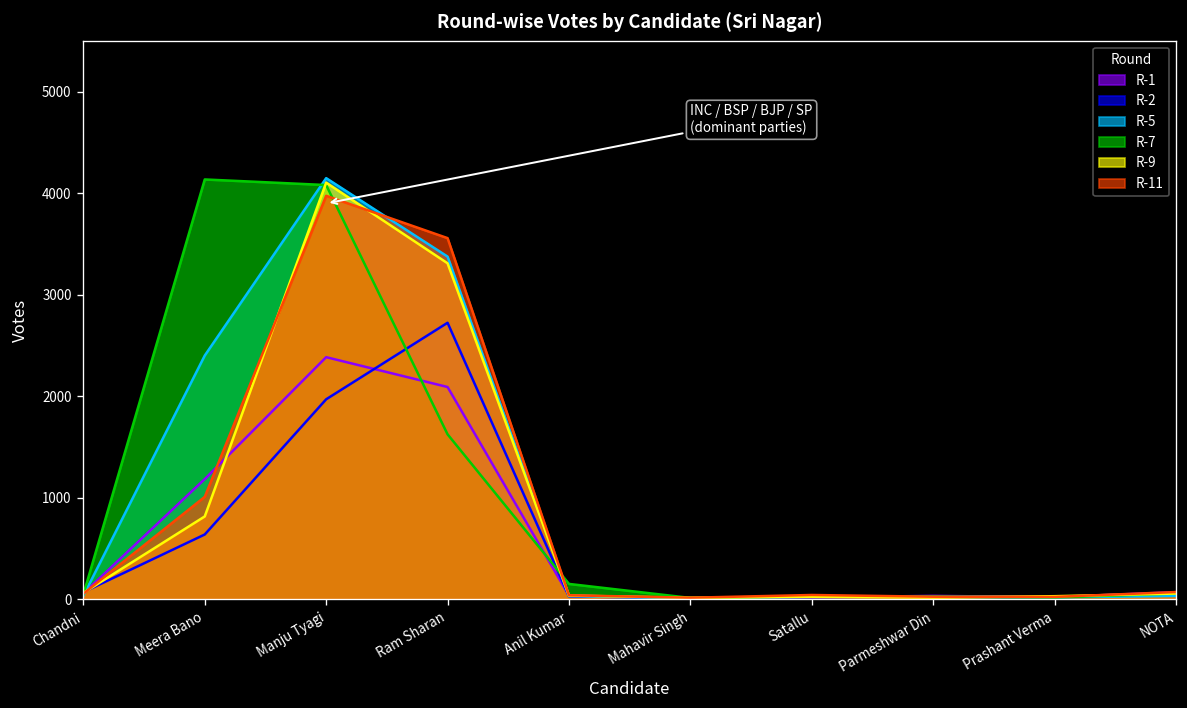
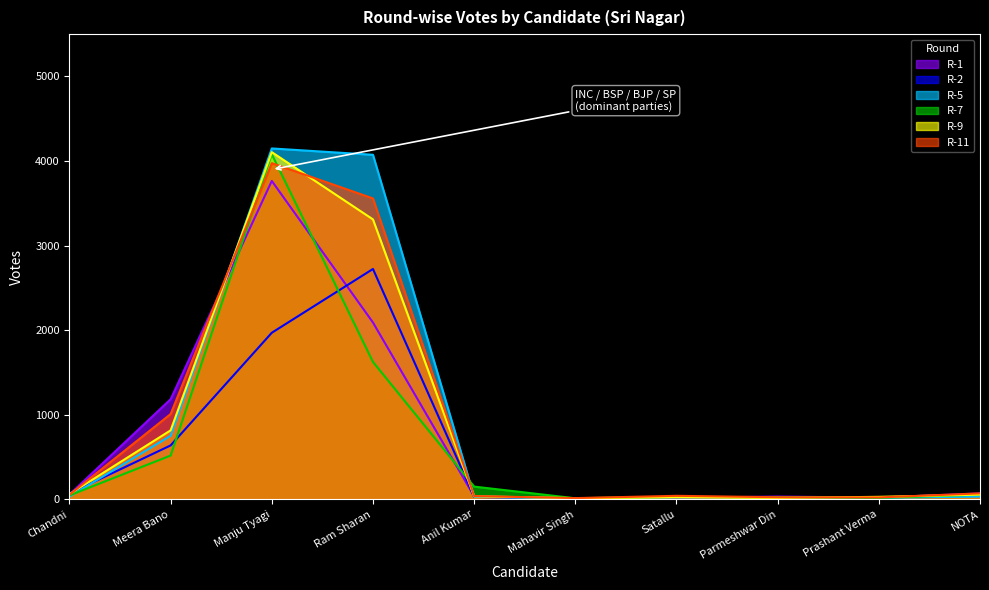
R-5, Meera Bano: 2400 -> 800
R-7, Meera Bano: 4100 -> 500
R-1, Manju Tyagi: 2400 -> 3800
R-5, Ram Sharan: 3400 -> 4100
